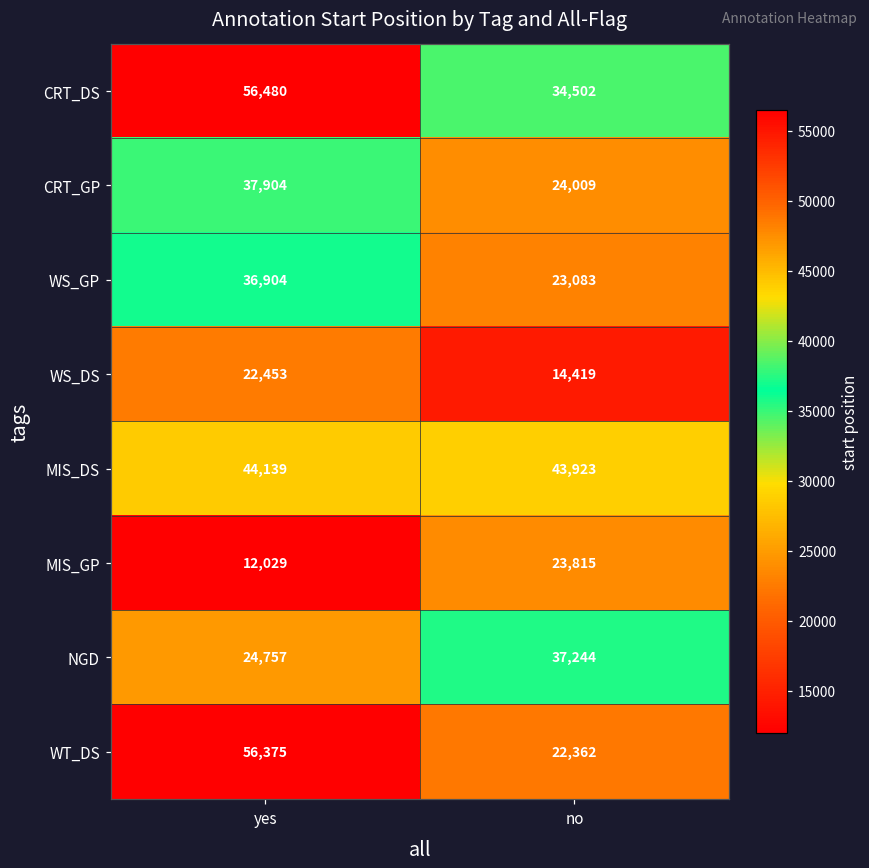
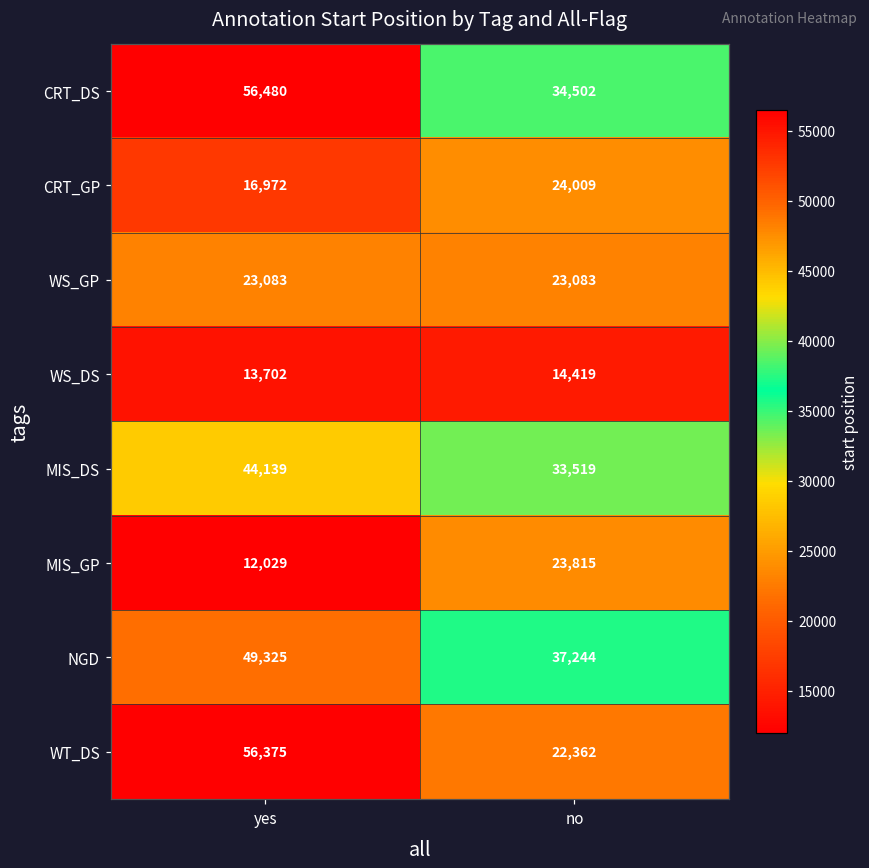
CRT_GP, yes: 37,904 -> 16,972
WS_GP, yes: 36,904 -> 23,083
WS_DS, yes: 22,453 -> 13,702
MIS_DS, no: 43,923 -> 33,519
NGD, yes: 24,757 -> 49,325
